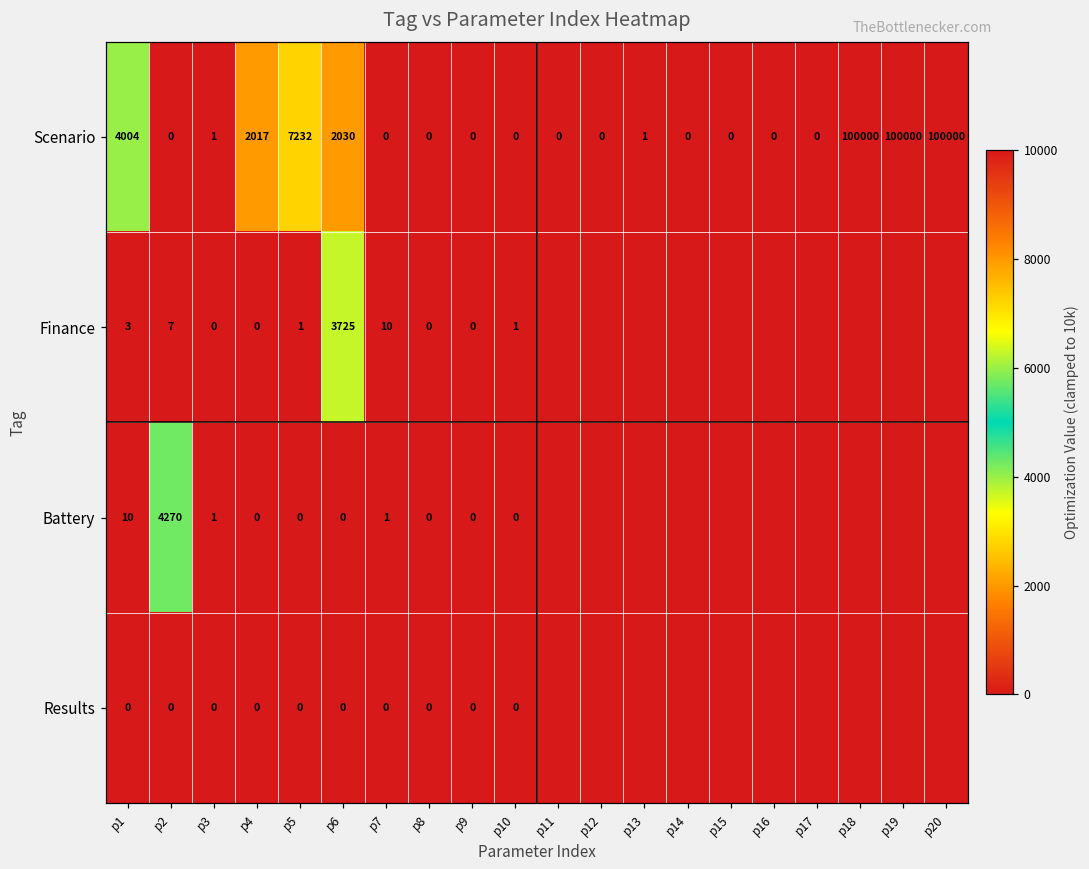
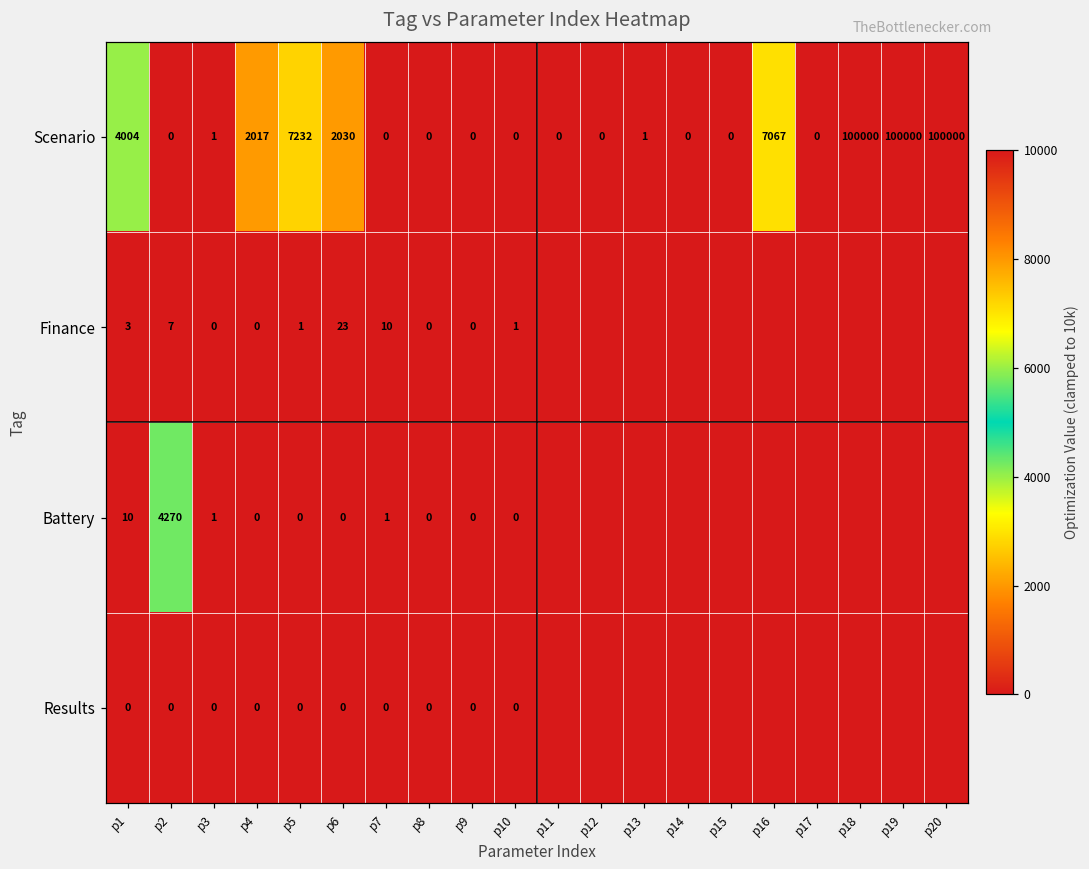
Scenario, p16: 0 -> 7067
Finance, p6: 3725 -> 23
